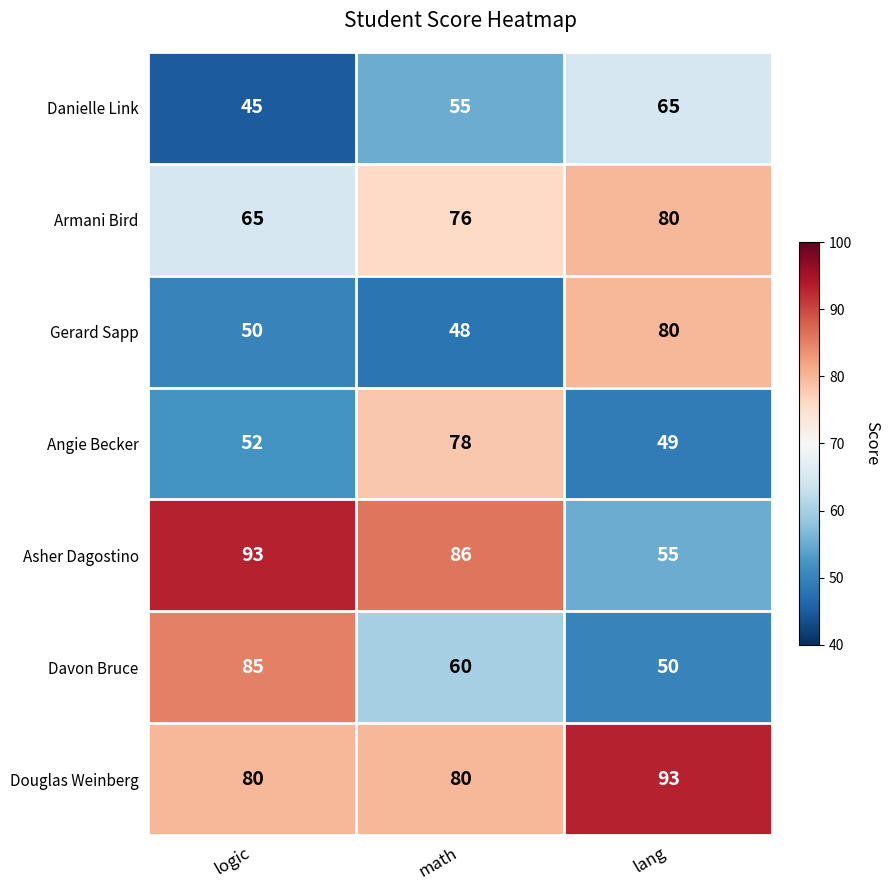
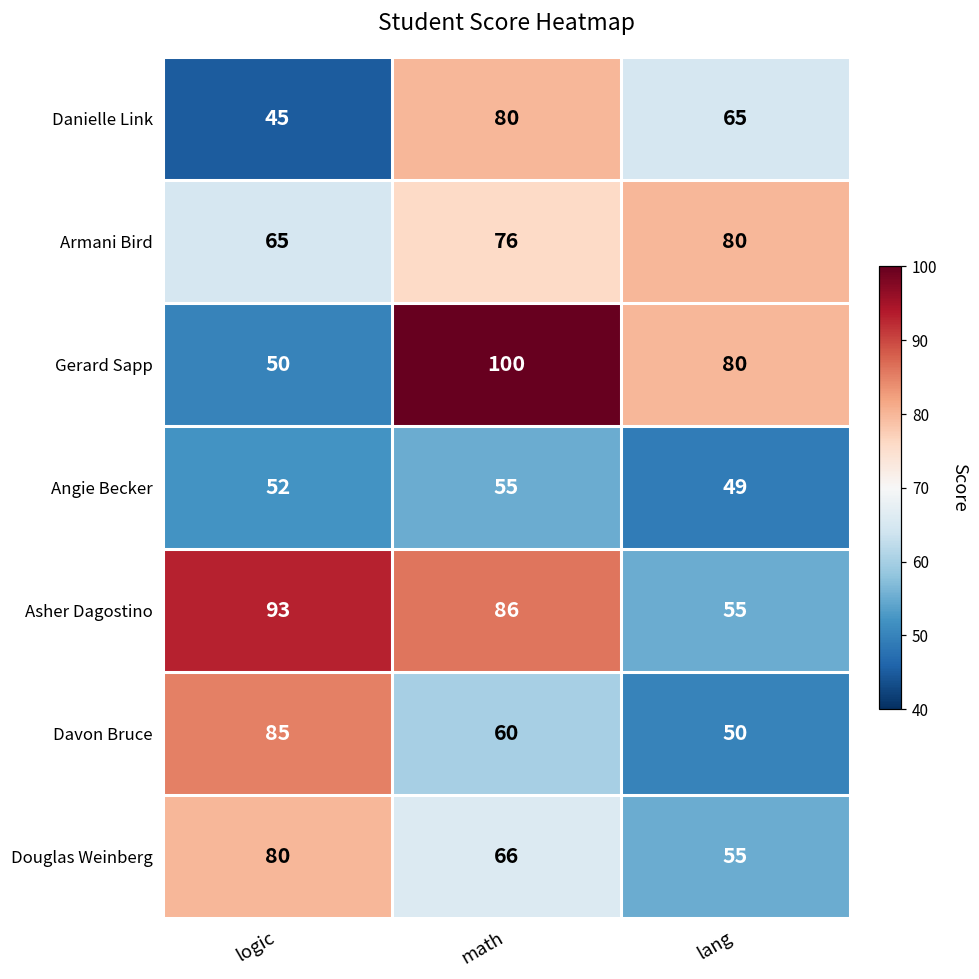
Danielle Link, math: 55 -> 80
Gerard Sapp, math: 48 -> 100
Angie Becker, math: 78 -> 55
Douglas Weinberg, math: 80 -> 66
Douglas Weinberg, lang: 93 -> 55
